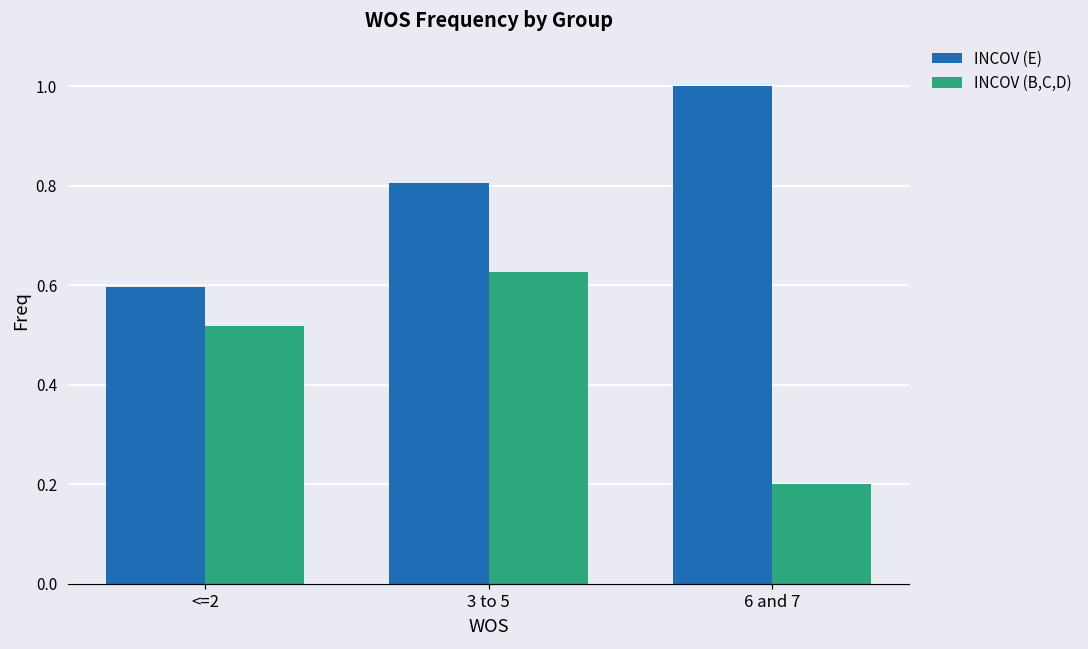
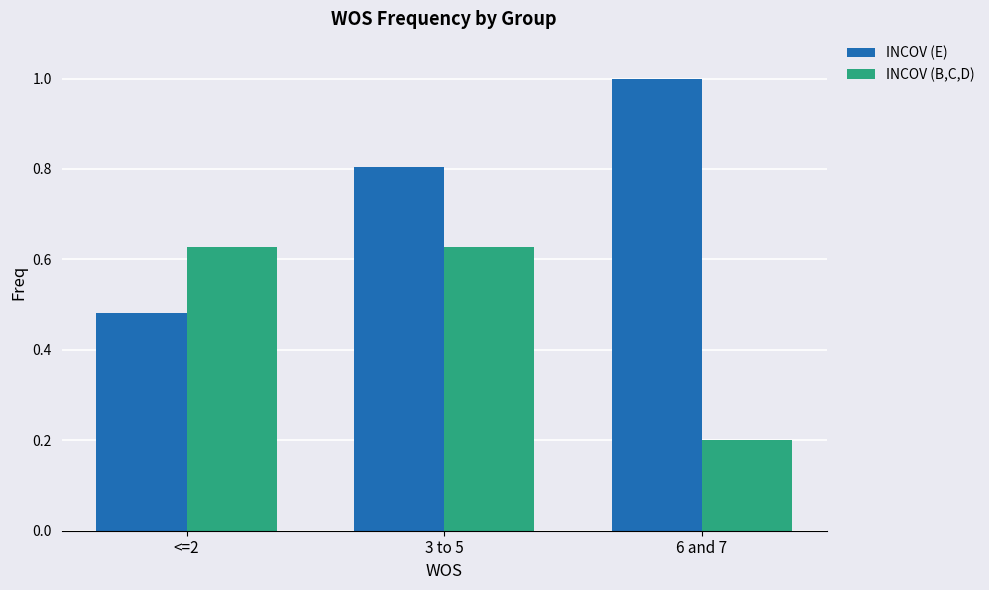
INCOV (E), <=2: 0.60 -> 0.48
INCOV (B,C,D), <=2: 0.52 -> 0.63
